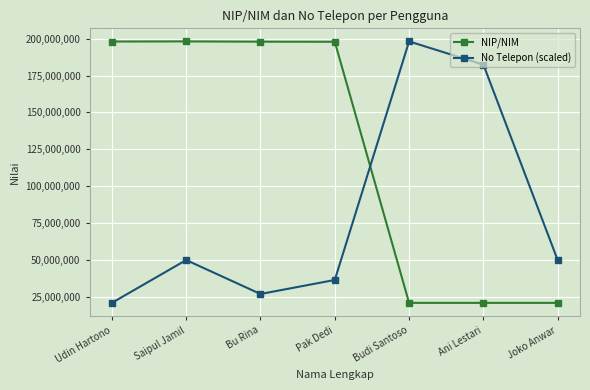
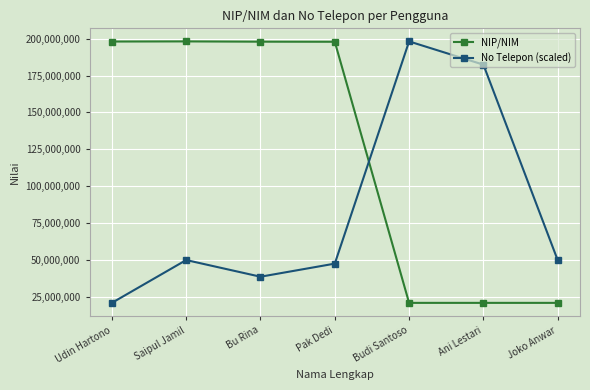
No Telepon (scaled), Bu Rina: 27,000,000 -> 39,000,000
No Telepon (scaled), Pak Dedi: 37,000,000 -> 48,000,000
